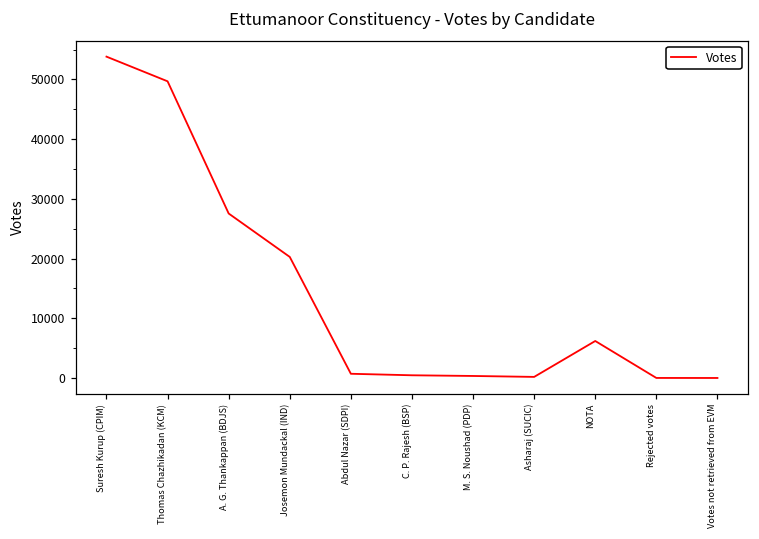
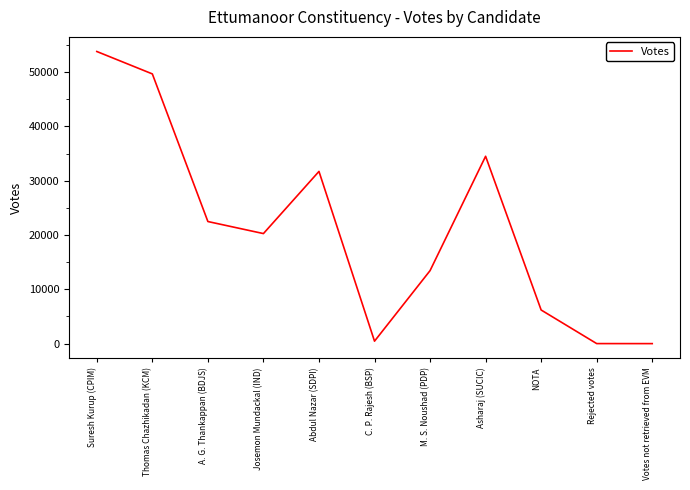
A. G. Thankappan (BDJS): 28000 -> 22000
Abdul Nazar (SDPI): 1000 -> 32000
M. S. Noushad (PDP): 0 -> 13000
Asharaj (SUCIC): 0 -> 35000
